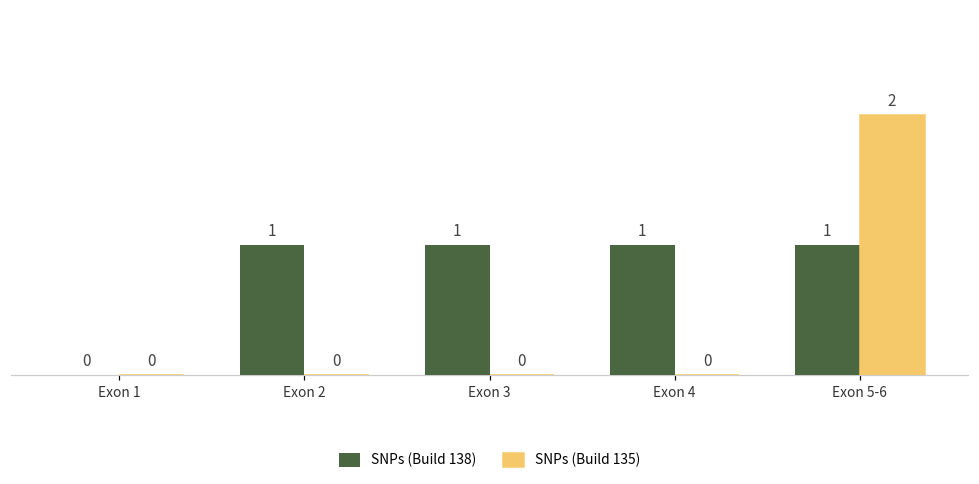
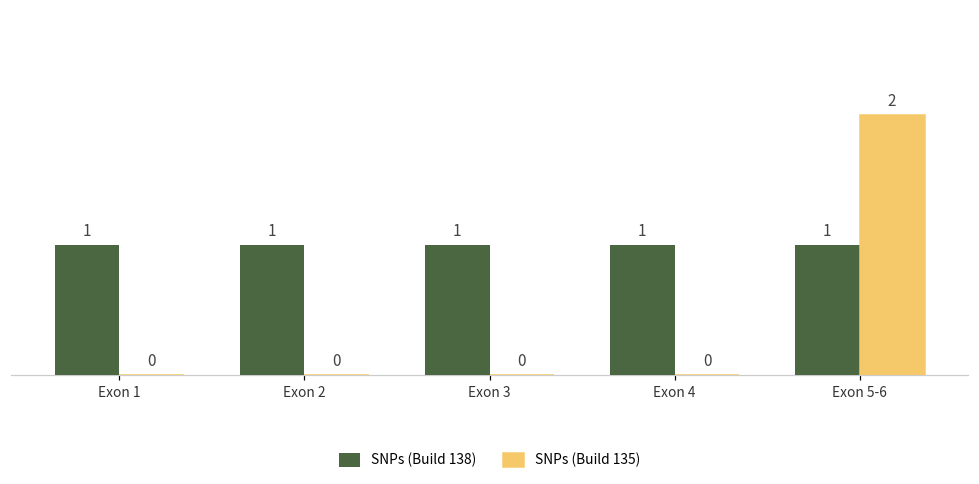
SNPs (Build 138), Exon 1: 0 -> 1
